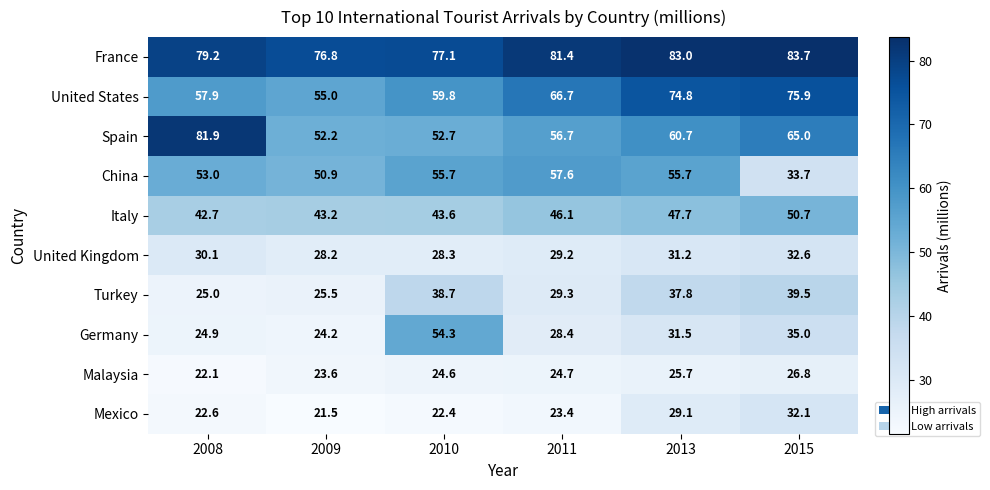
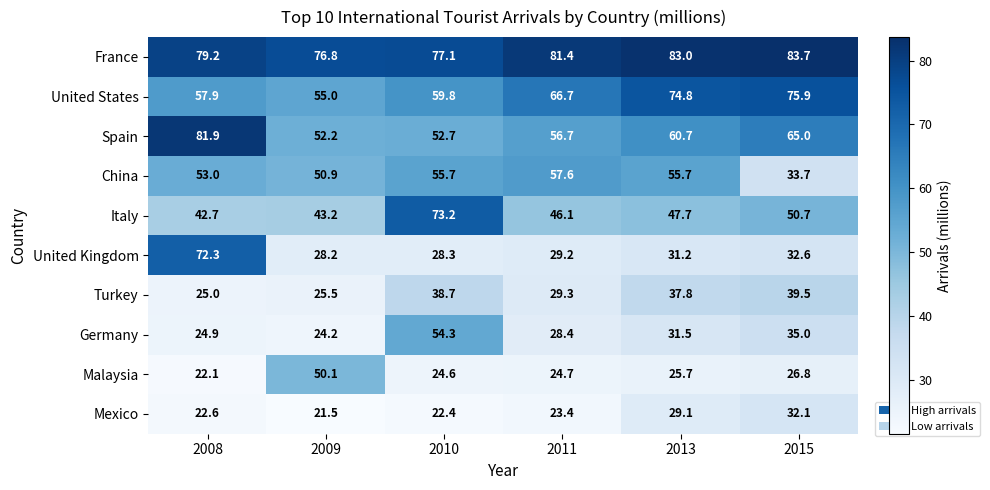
Italy, 2010: 43.6 -> 73.2
United Kingdom, 2008: 30.1 -> 72.3
Malaysia, 2009: 23.6 -> 50.1
